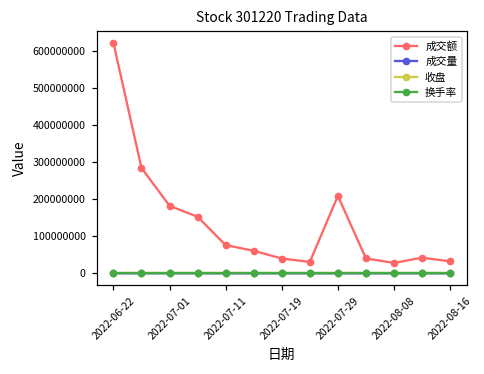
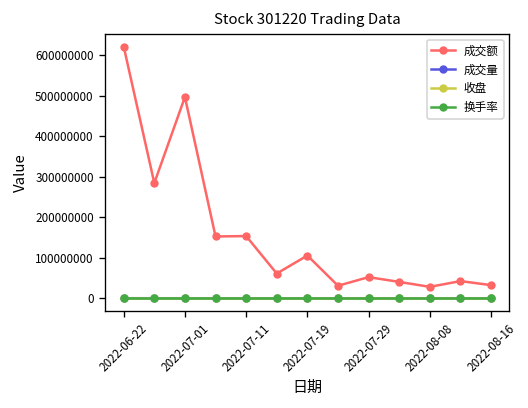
成交额, 2022-07-01: 180000000 -> 500000000
成交额, 2022-07-11: 80000000 -> 150000000
成交额, 2022-07-19: 40000000 -> 110000000
成交额, 2022-07-29: 210000000 -> 50000000
